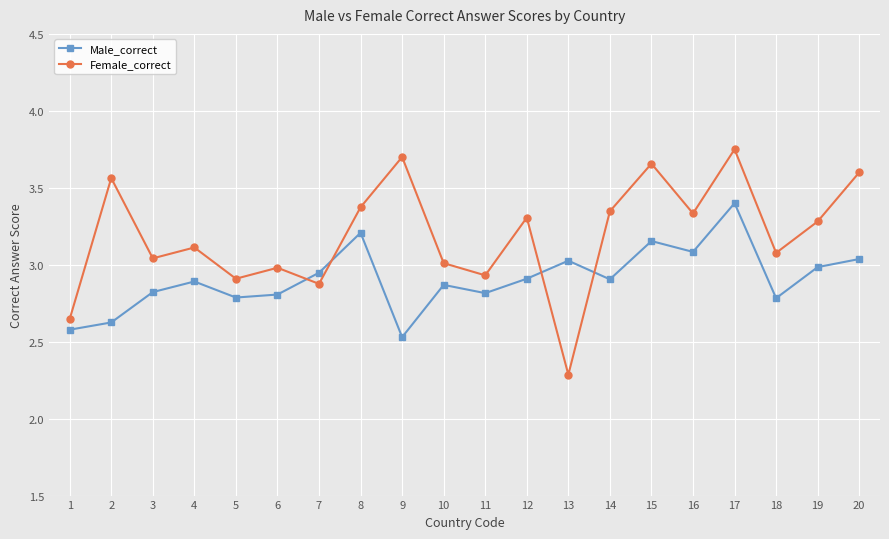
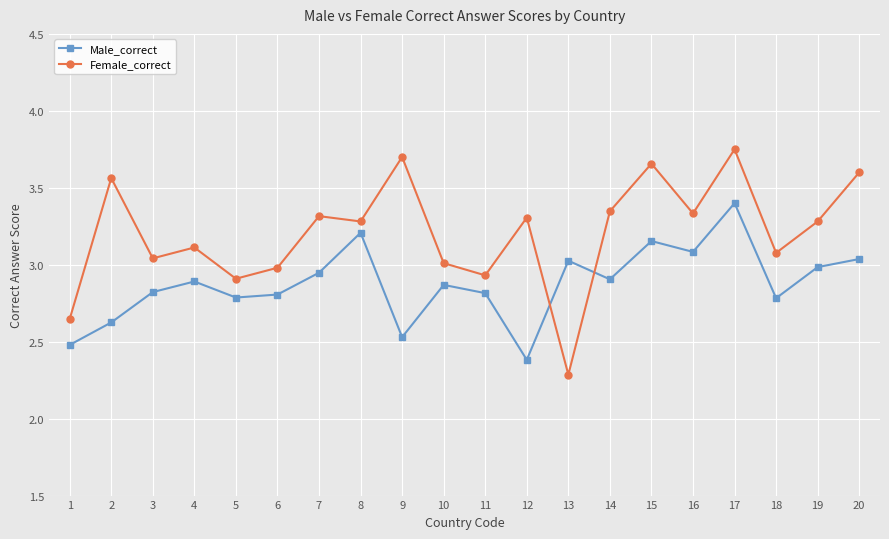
Male_correct, 1: 2.58 -> 2.48
Female_correct, 7: 2.88 -> 3.32
Female_correct, 8: 3.37 -> 3.28
Male_correct, 12: 2.91 -> 2.38
